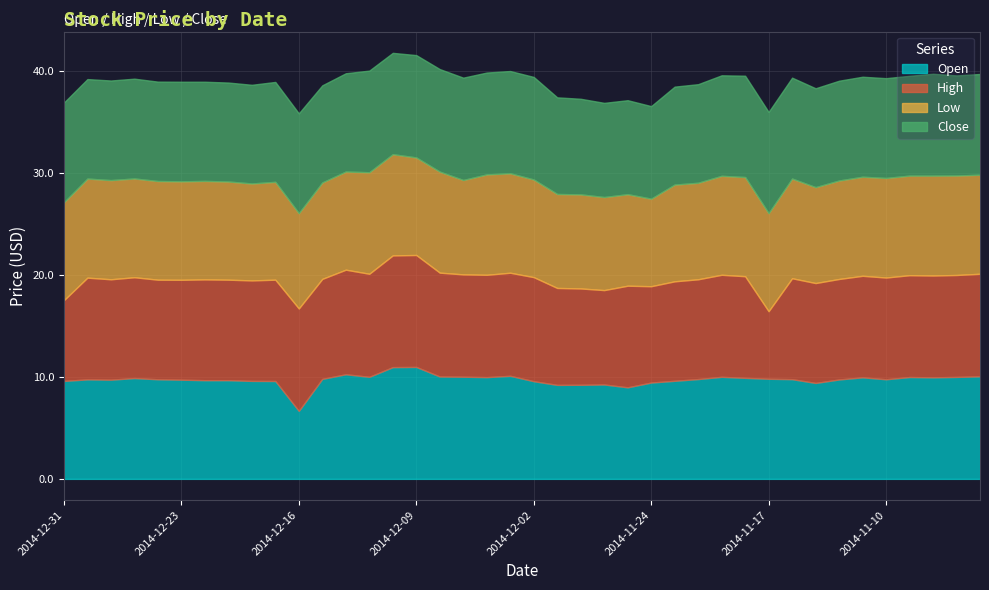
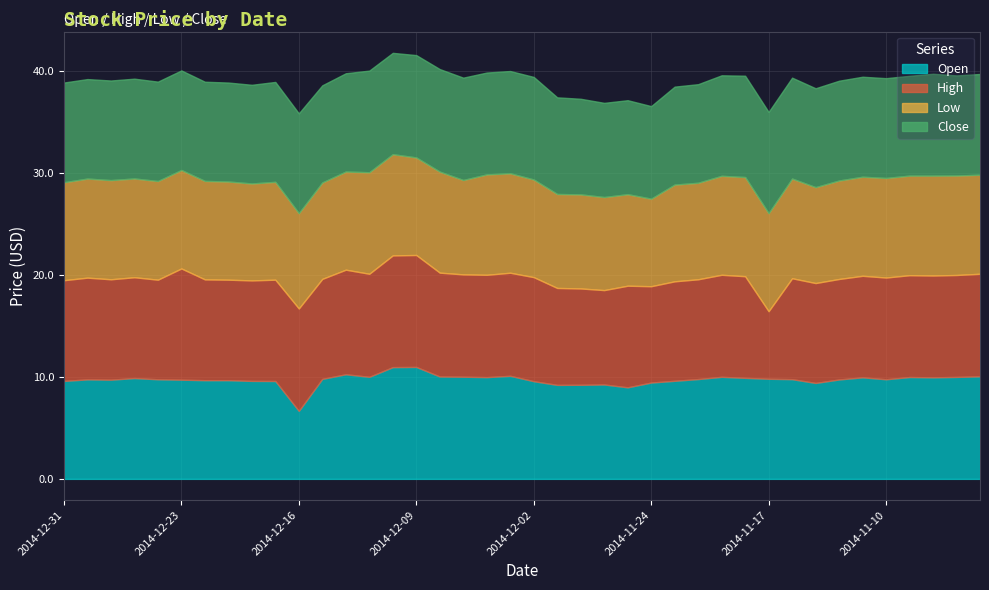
High, 2014-12-31: 7.9 -> 9.9
High, 2014-12-23: 9.8 -> 10.9
